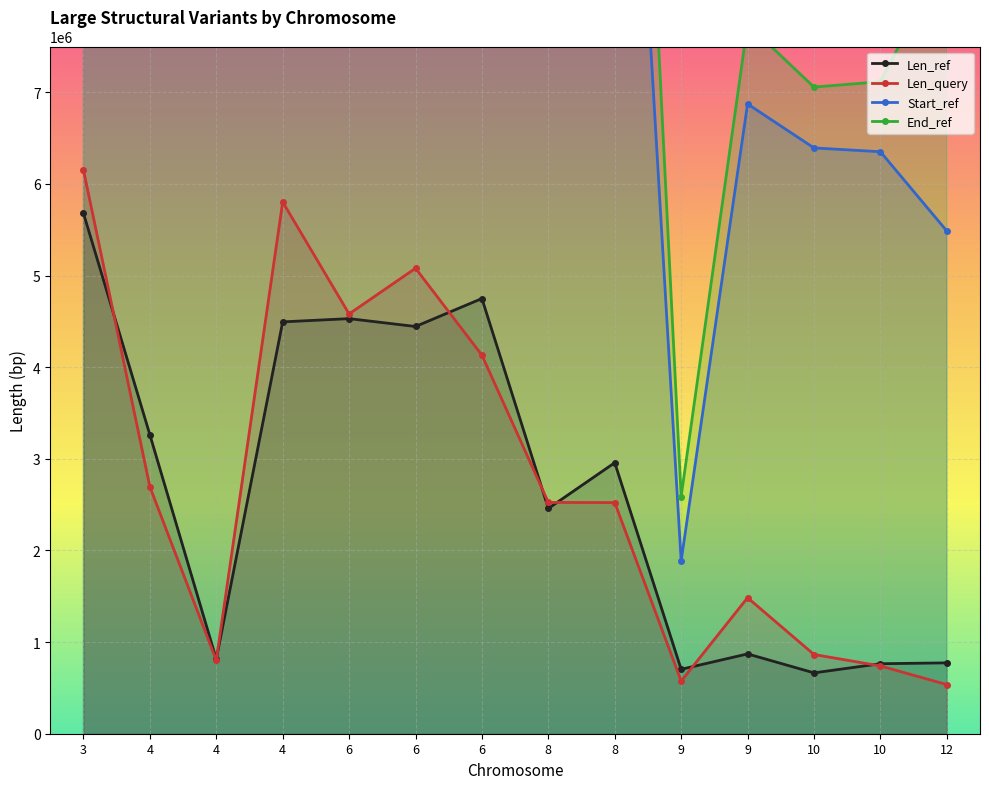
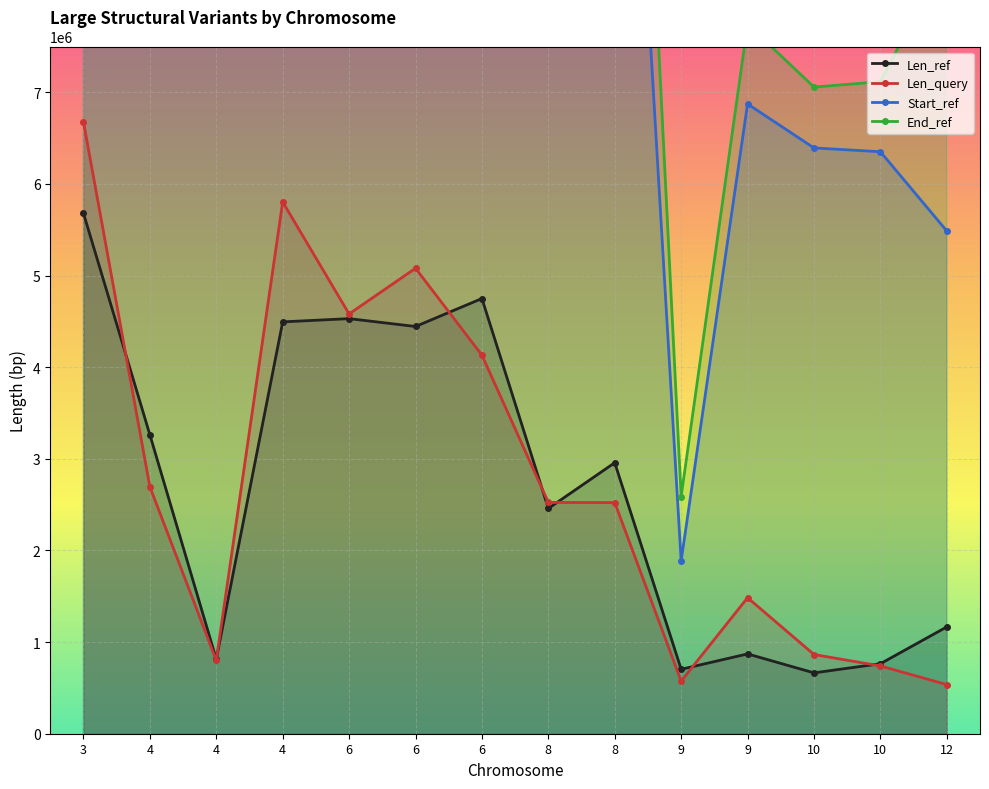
Len_query, 3: 6200000 -> 6700000
Len_ref, 12: 800000 -> 1200000
